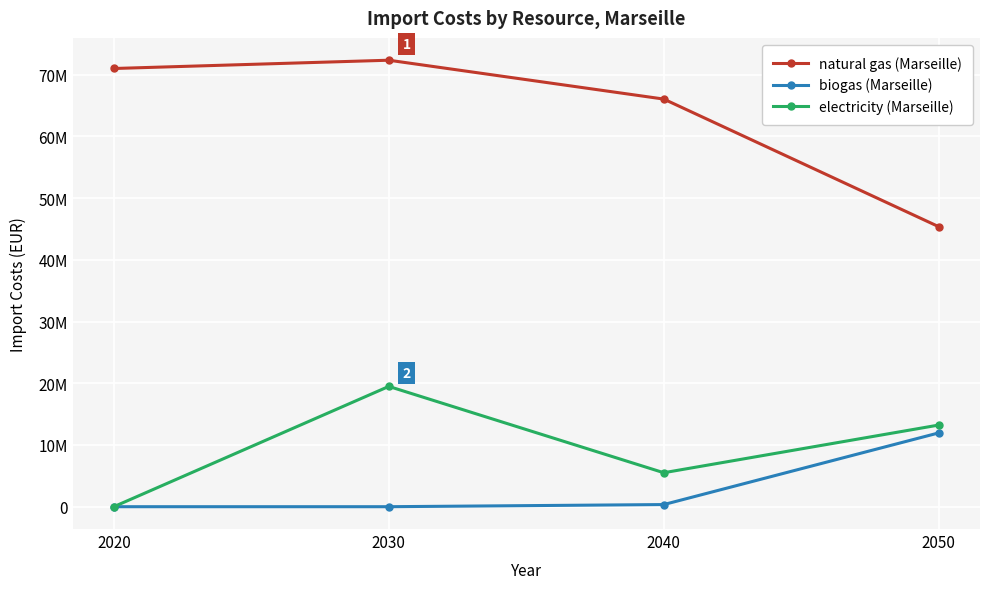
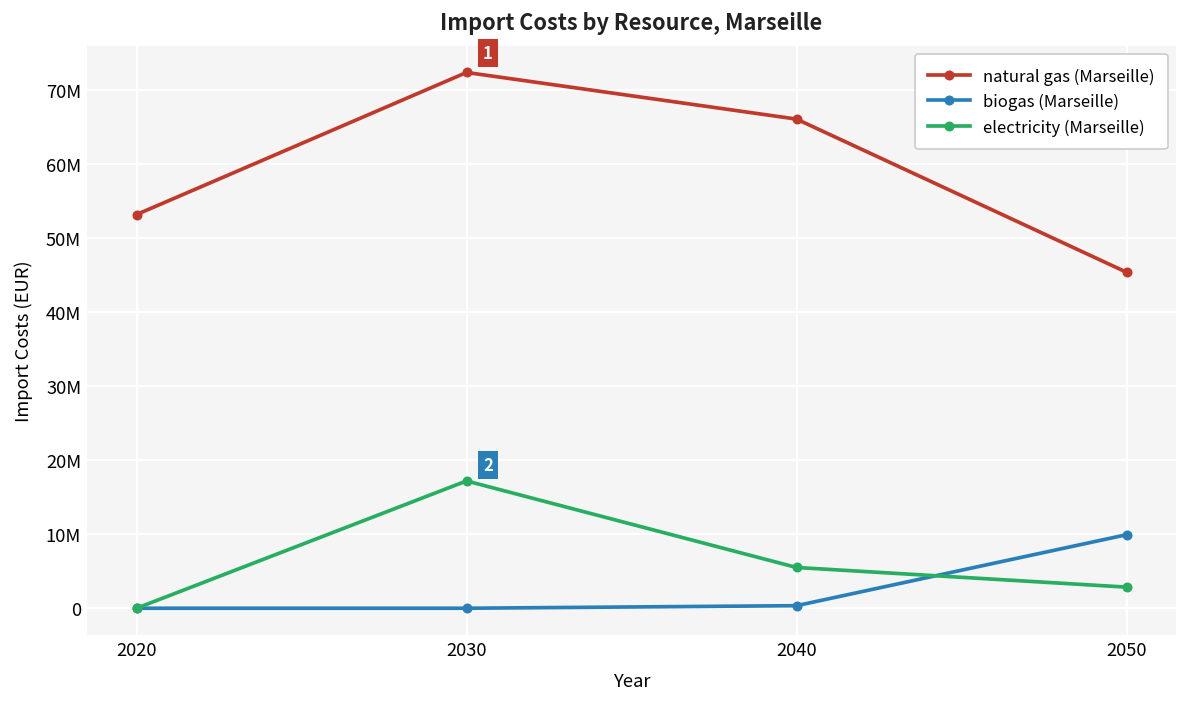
natural gas (Marseille), 2020: 71000000 -> 53000000
electricity (Marseille), 2030: 19000000 -> 17000000
biogas (Marseille), 2050: 12000000 -> 10000000
electricity (Marseille), 2050: 13000000 -> 3000000
